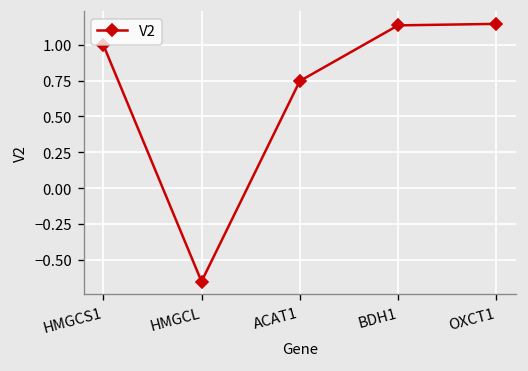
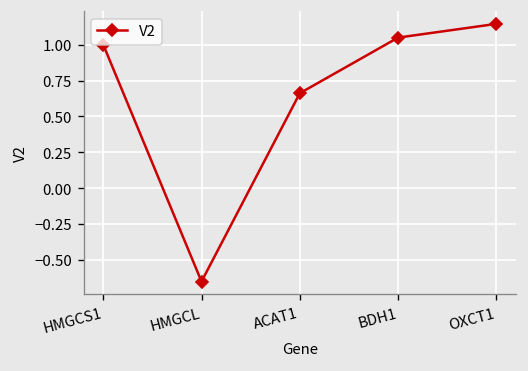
ACAT1: 0.75 -> 0.66
BDH1: 1.13 -> 1.05
